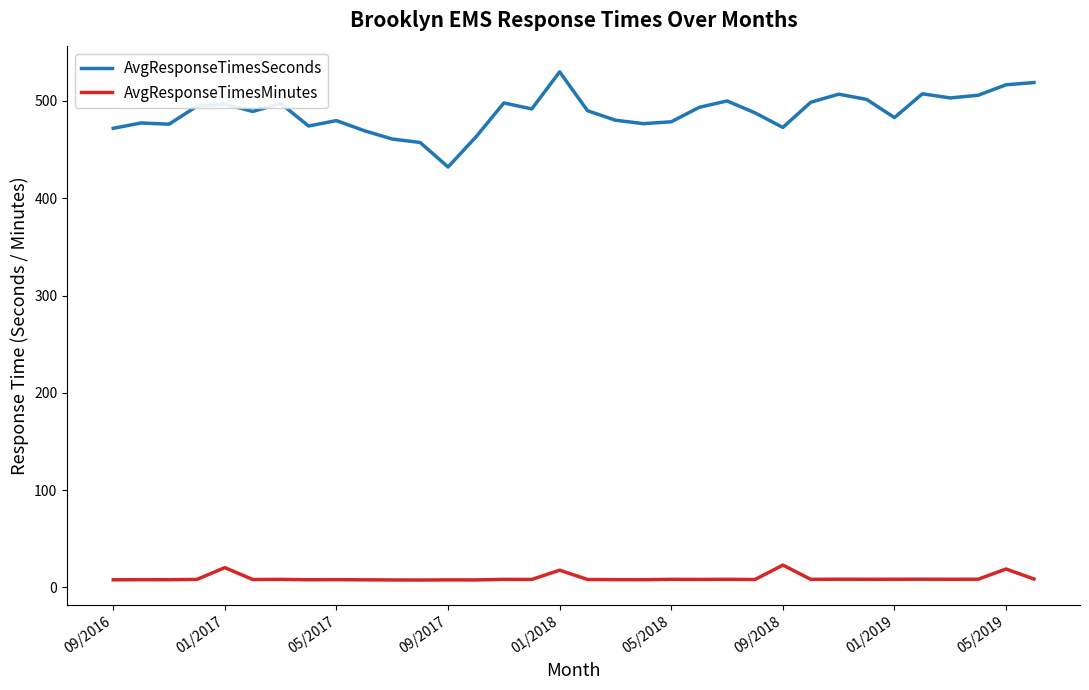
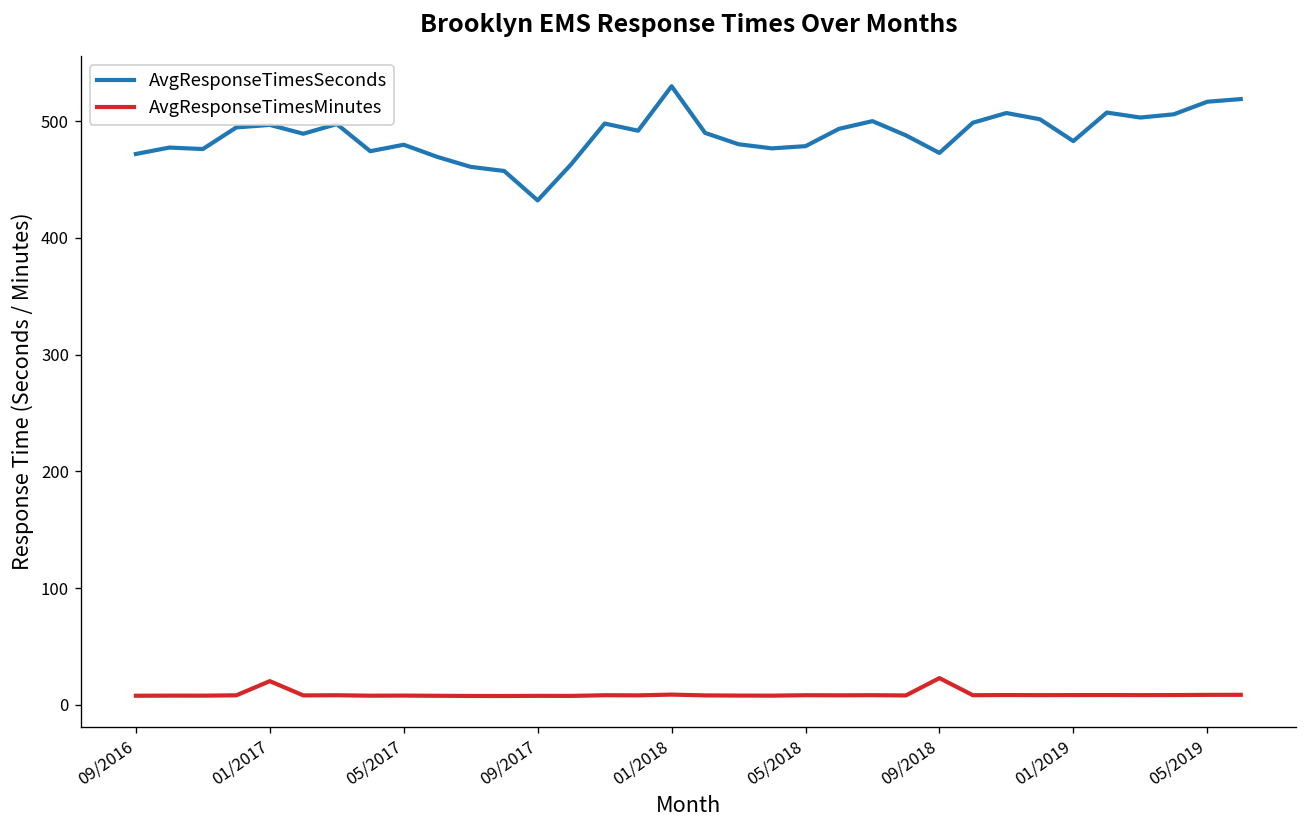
AvgResponseTimesMinutes, 01/2018: 20 -> 10
AvgResponseTimesMinutes, 05/2019: 20 -> 10
